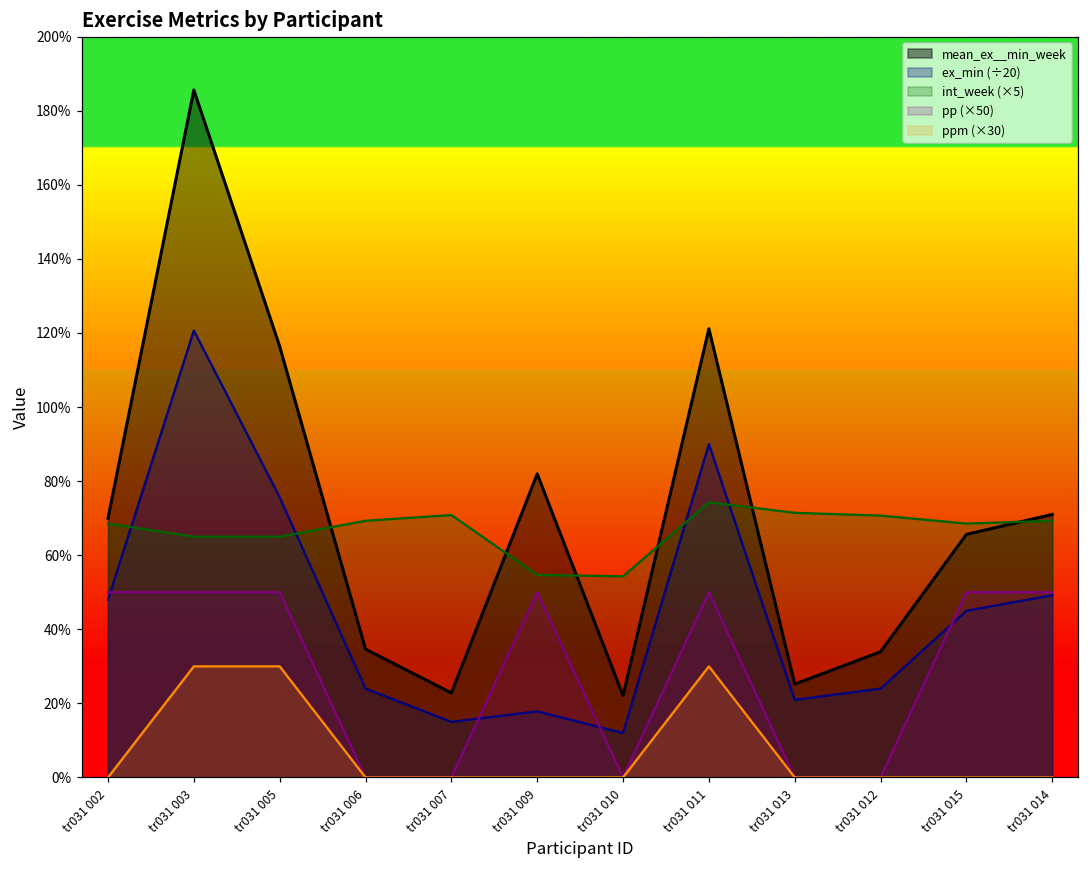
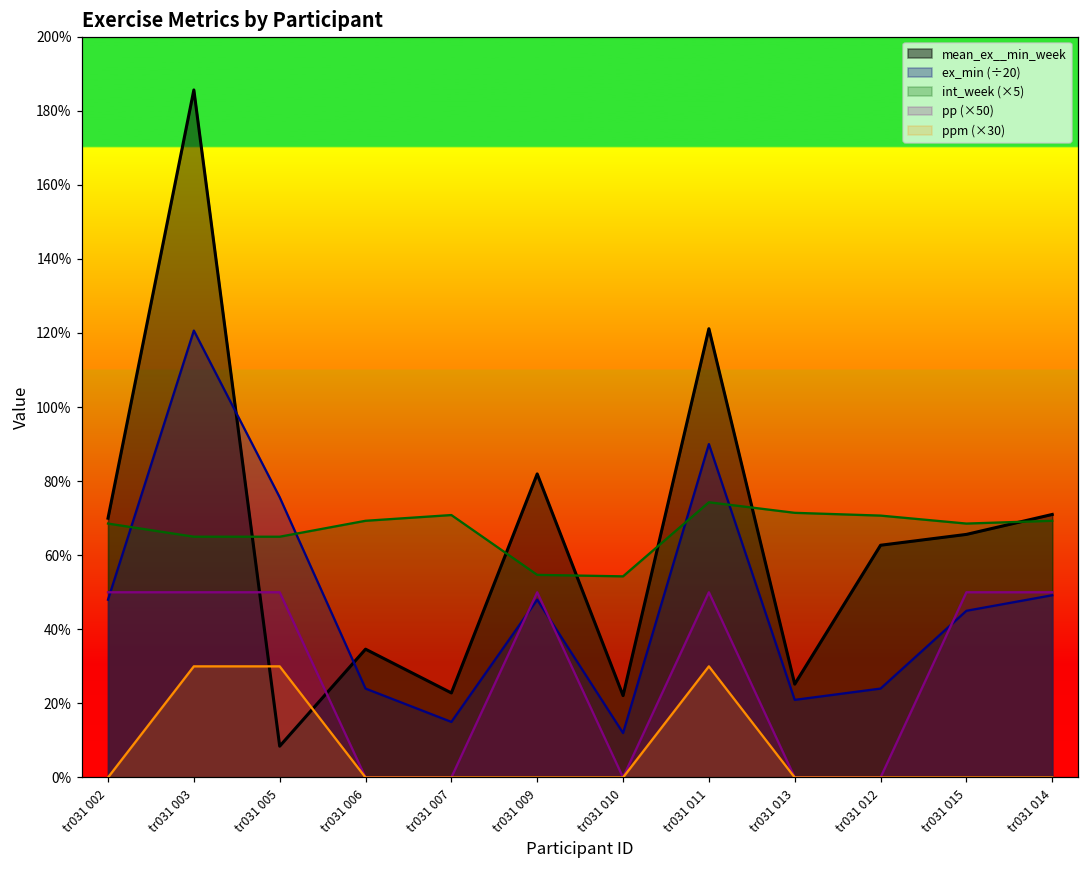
mean_ex__min_week, tr031 005: 116% -> 8%
ex_min (÷20), tr031 009: 18% -> 48%
mean_ex__min_week, tr031 012: 34% -> 63%
